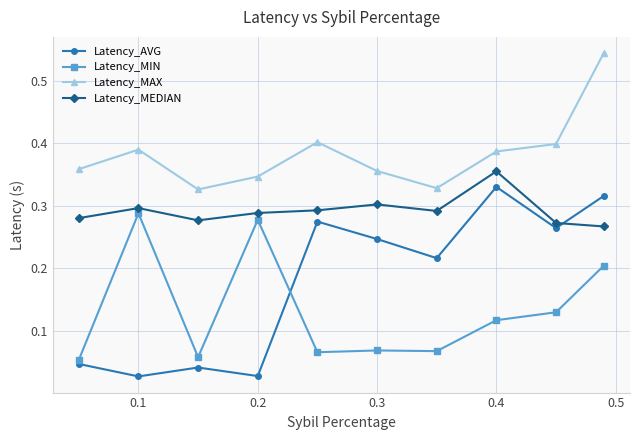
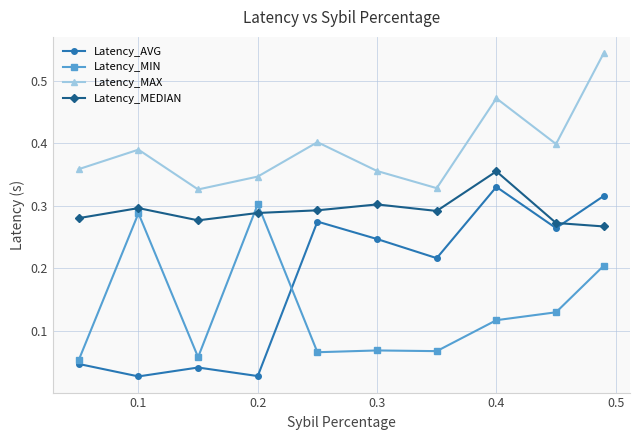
Latency_MIN, 0.2: 0.28 -> 0.30
Latency_MAX, 0.4: 0.39 -> 0.47
